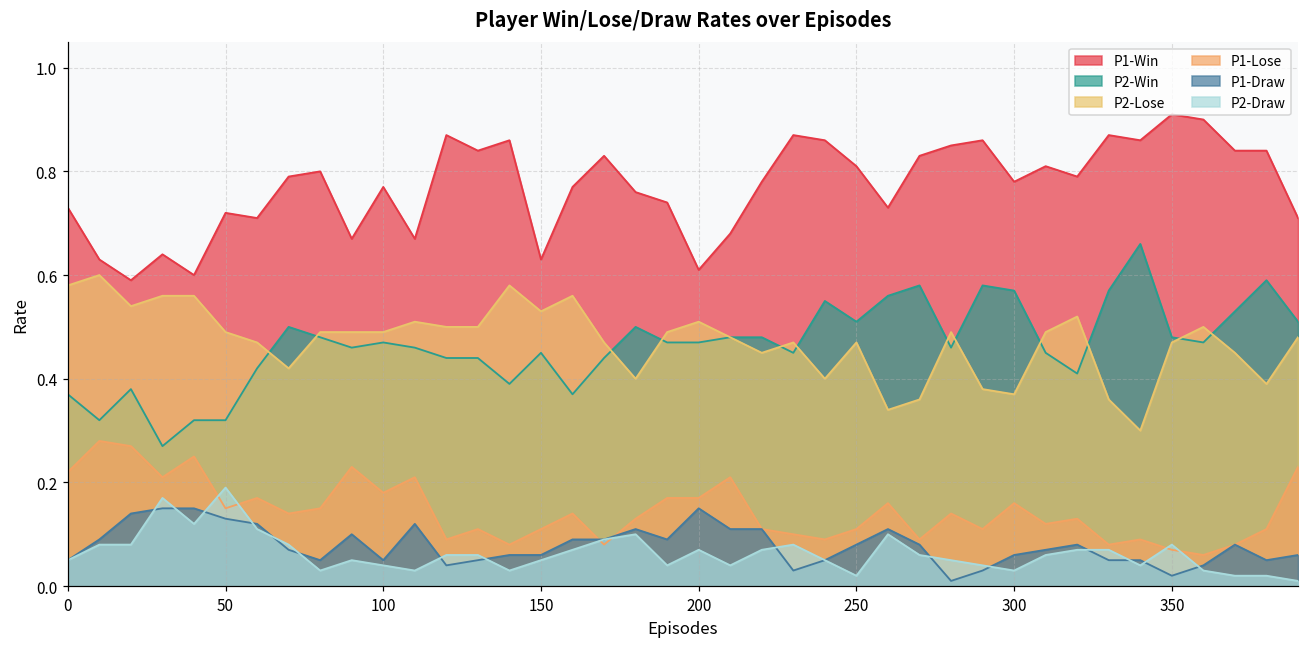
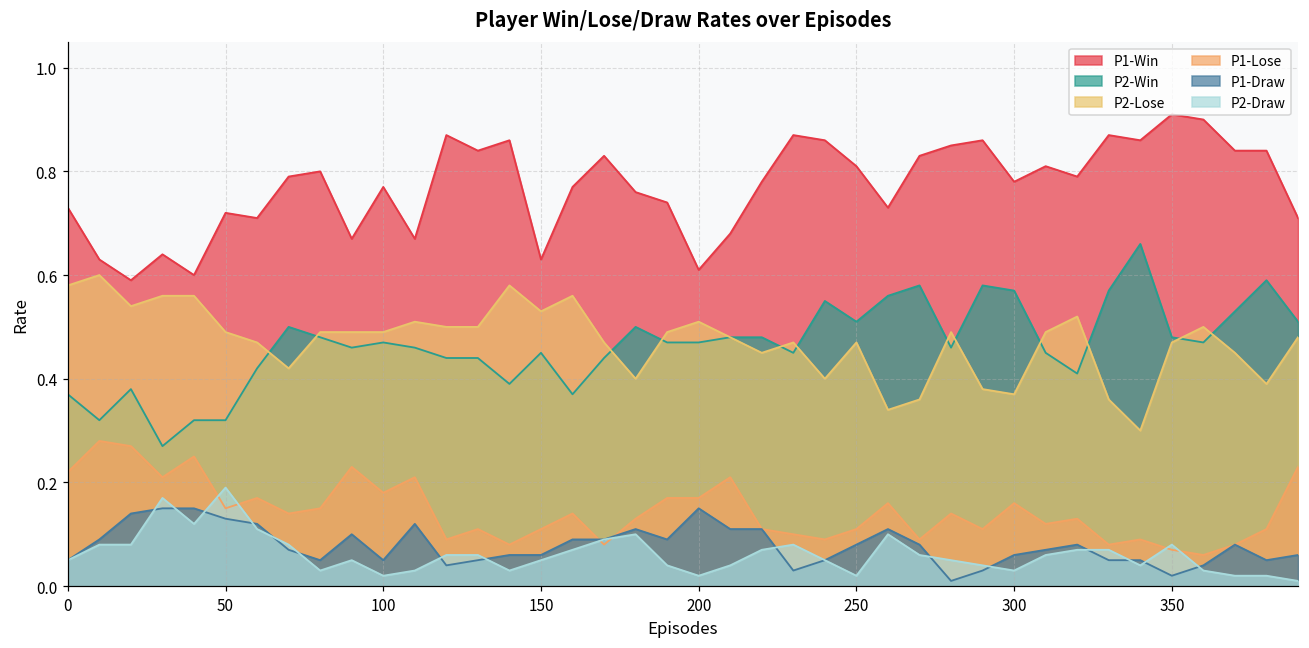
P2-Draw, 100: 0.04 -> 0.02
P2-Draw, 200: 0.07 -> 0.02
